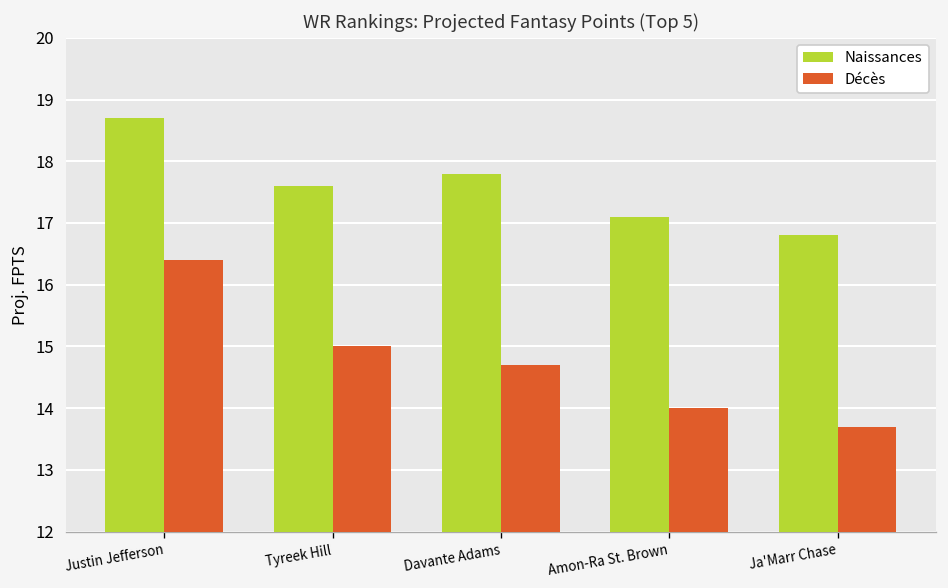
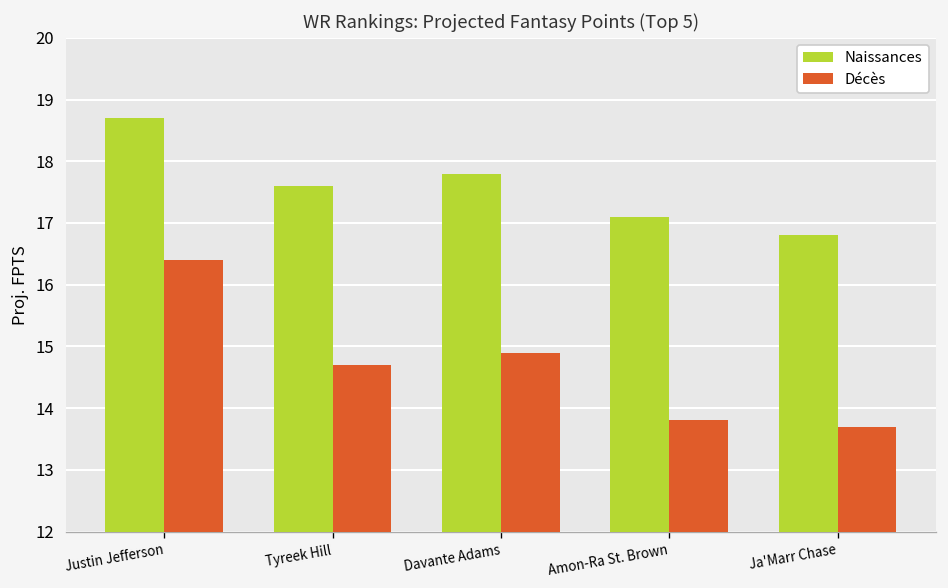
Décès, Tyreek Hill: 15.0 -> 14.7
Décès, Davante Adams: 14.7 -> 14.9
Décès, Amon-Ra St. Brown: 14.0 -> 13.8
